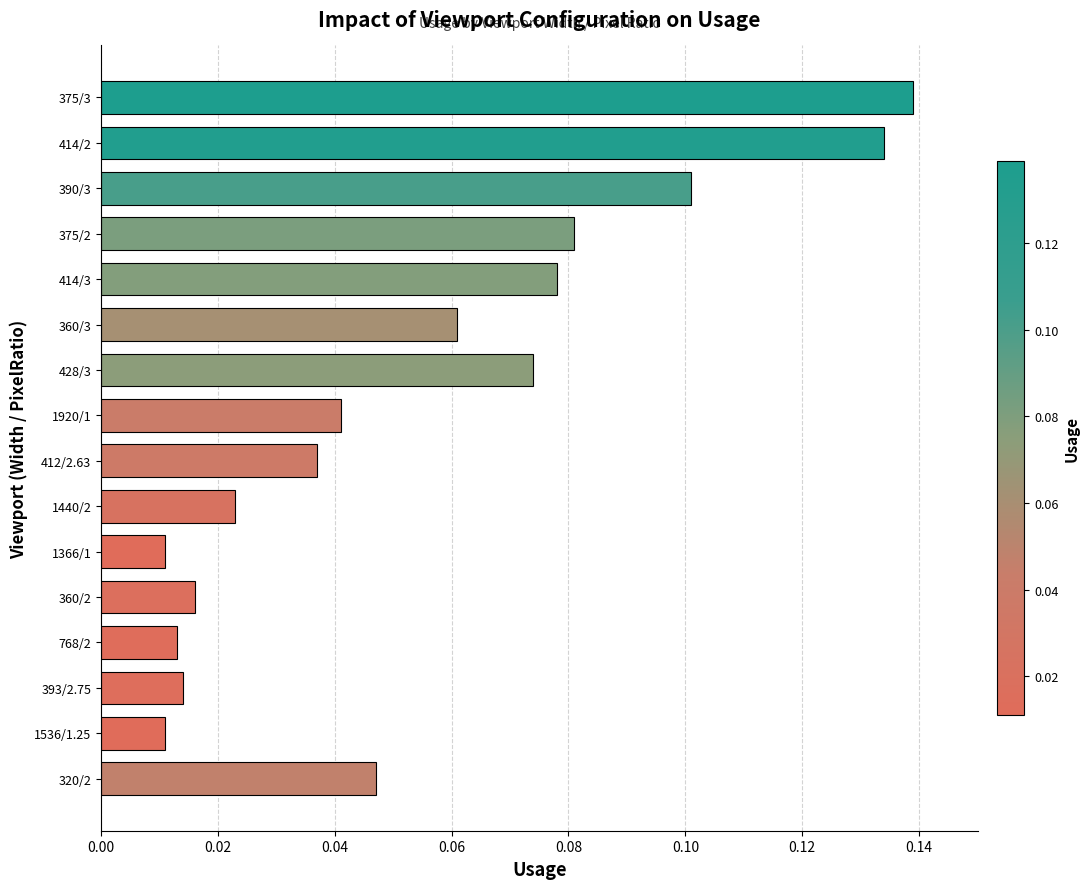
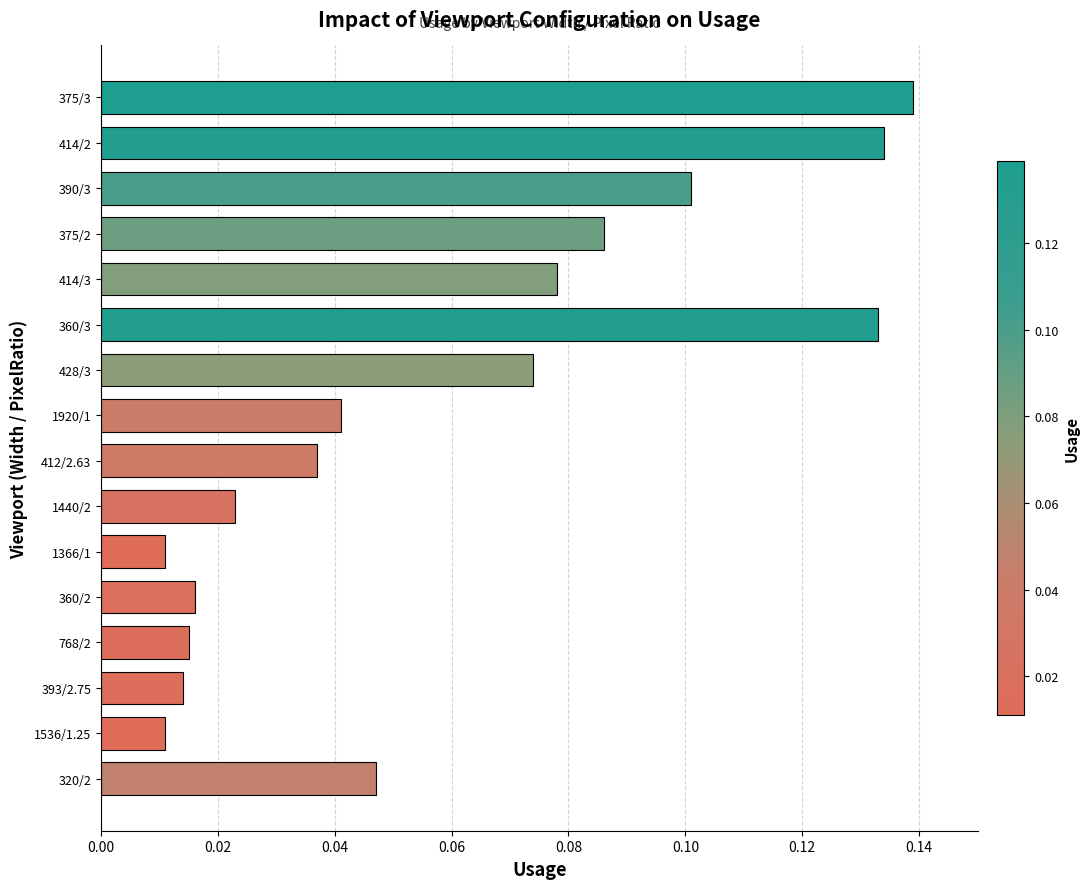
375/2: 0.081 -> 0.086
360/3: 0.061 -> 0.133
768/2: 0.013 -> 0.015
